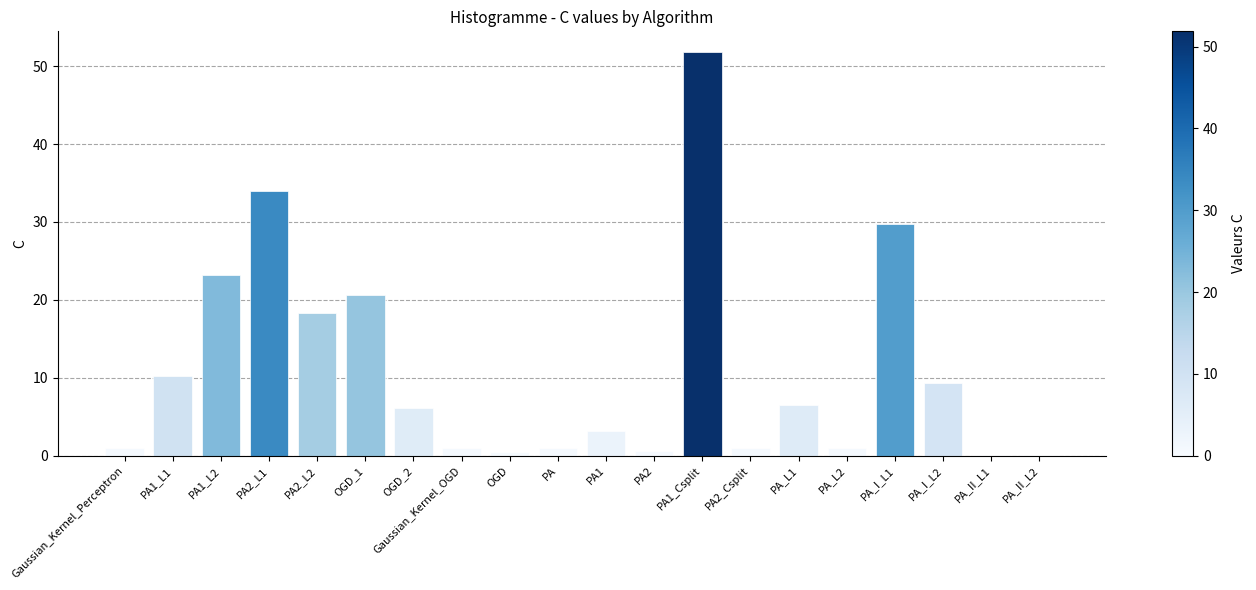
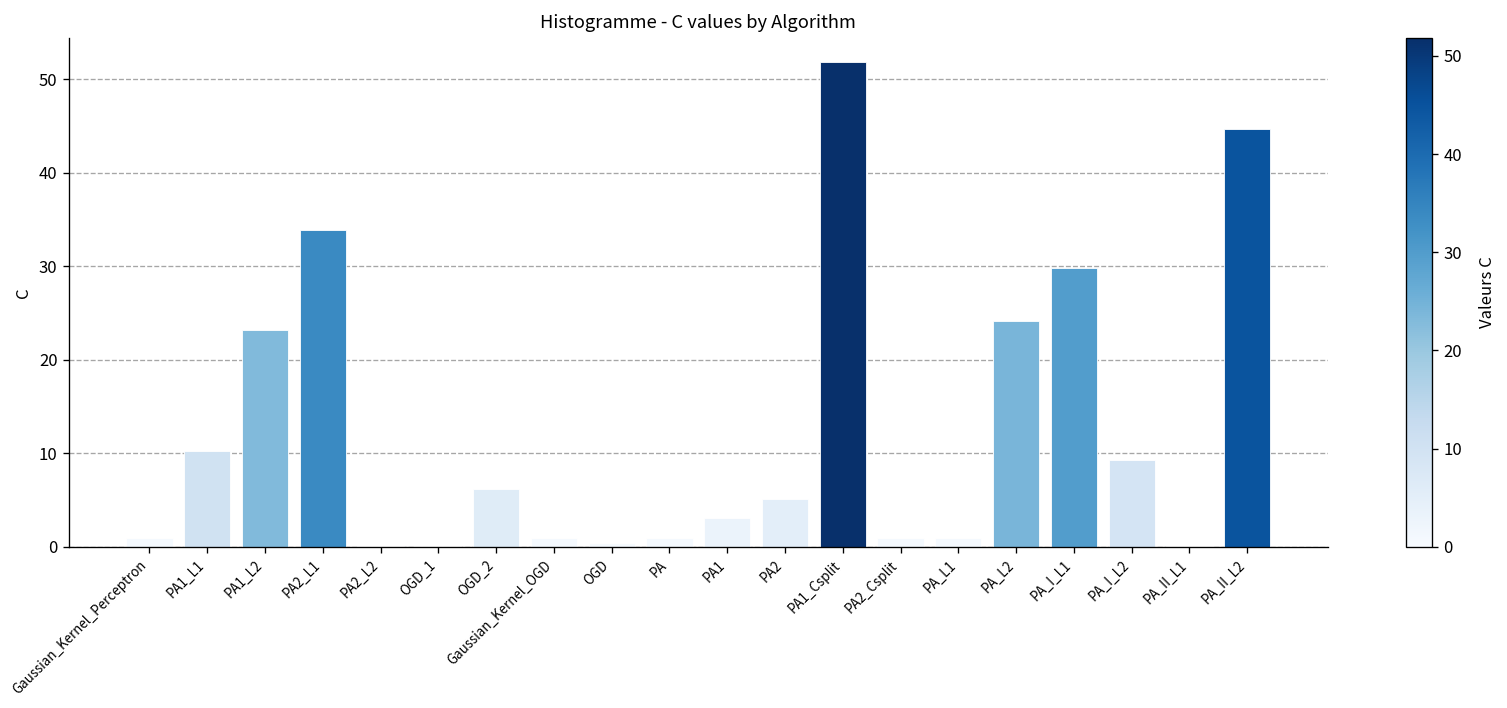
PA2_L2: 18 -> 0
OGD_1: 21 -> 0
PA2: 1 -> 5
PA_L1: 7 -> 1
PA_L2: 1 -> 24
PA_II_L2: 0 -> 45
